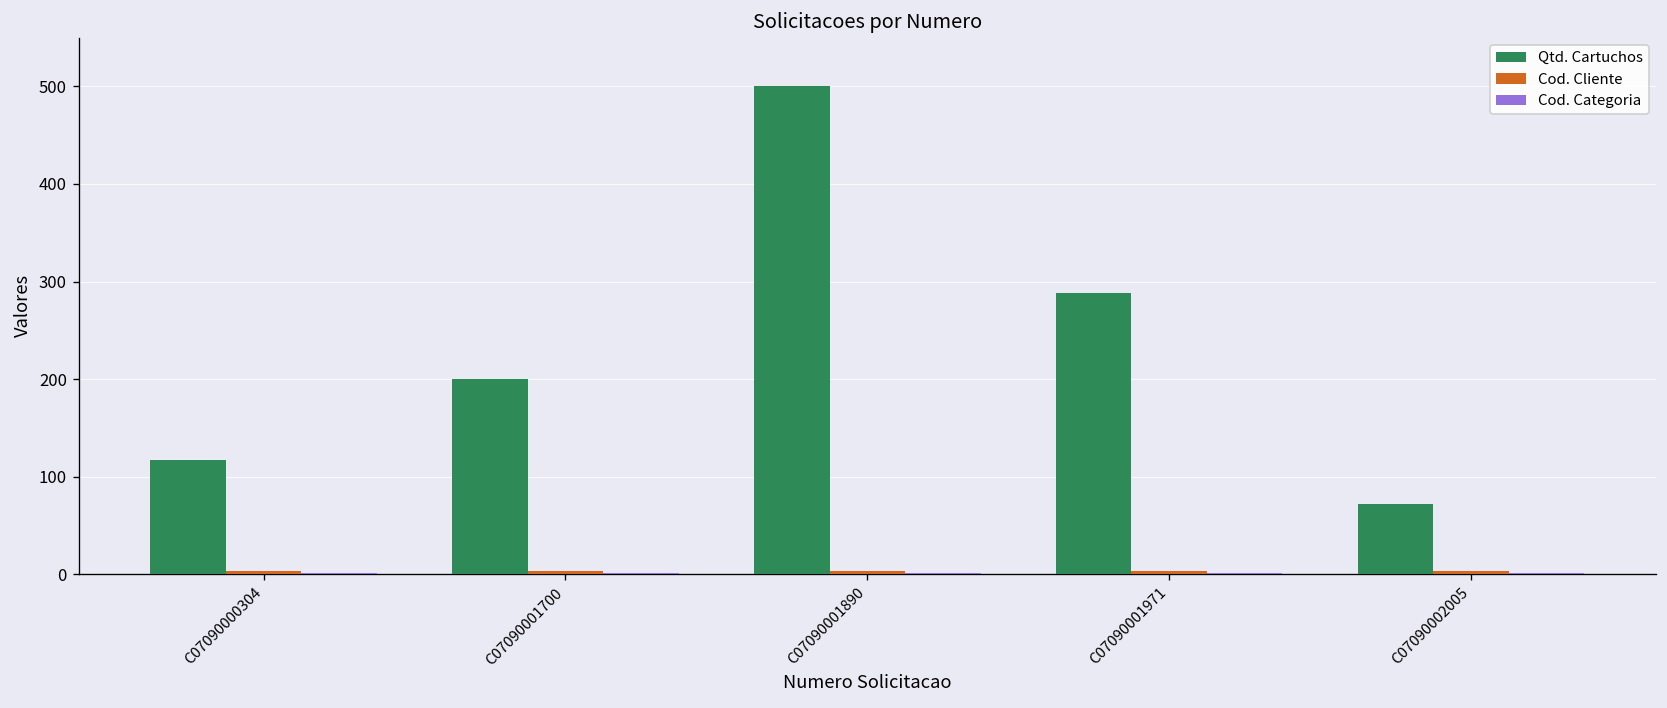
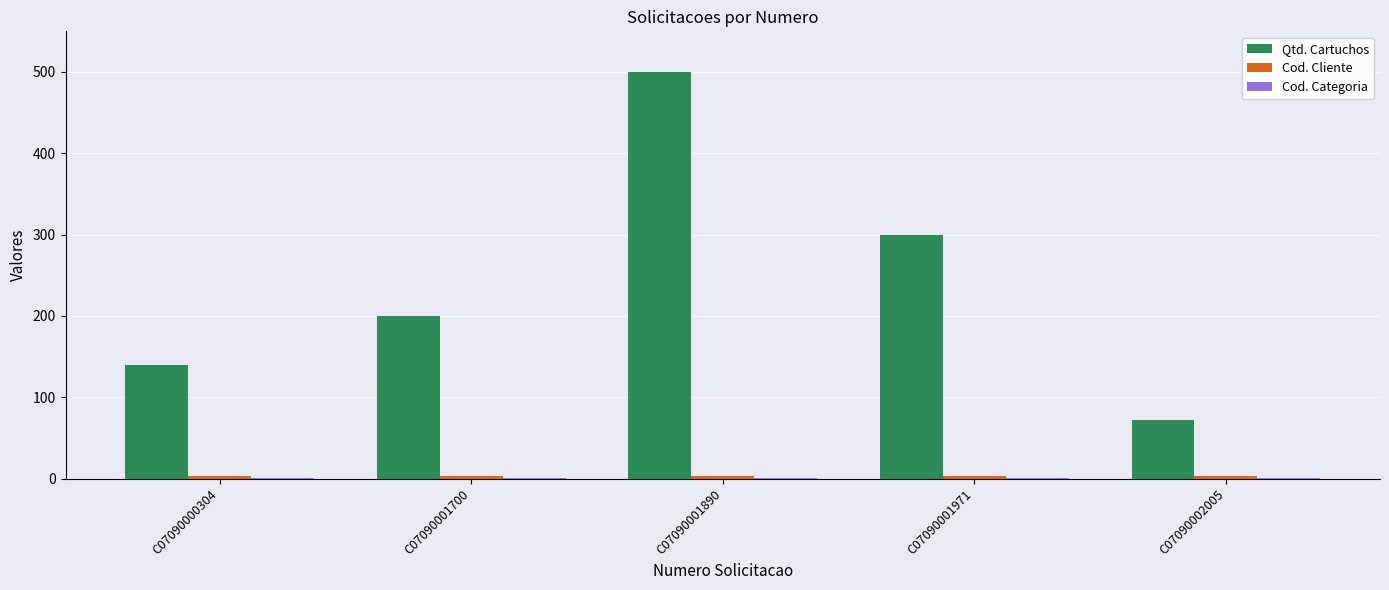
Qtd. Cartuchos, C07090000304: 120 -> 140
Qtd. Cartuchos, C07090001971: 290 -> 300
